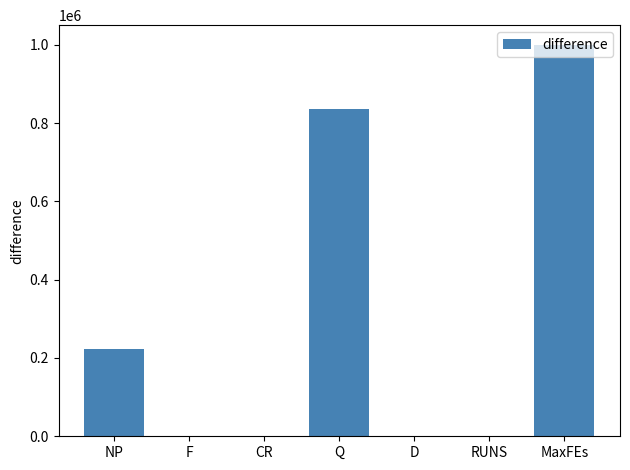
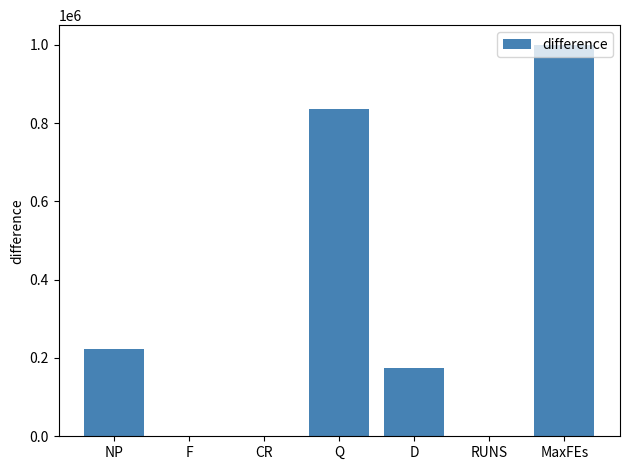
D: 0 -> 170000
